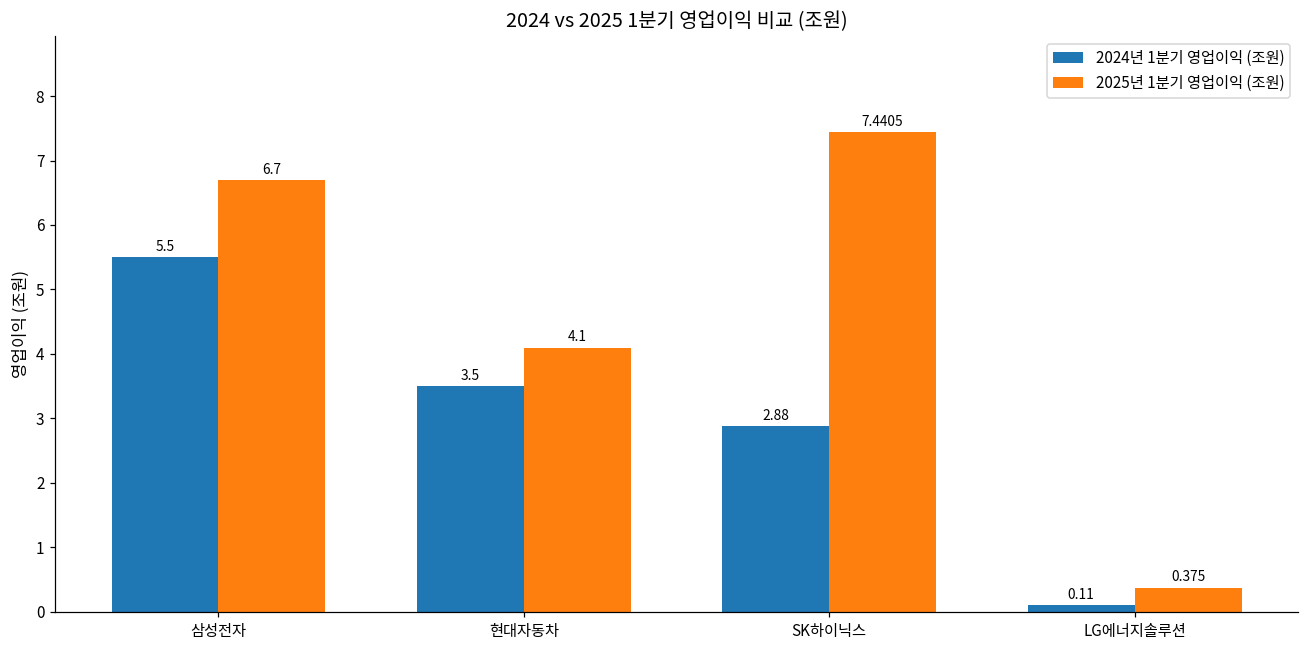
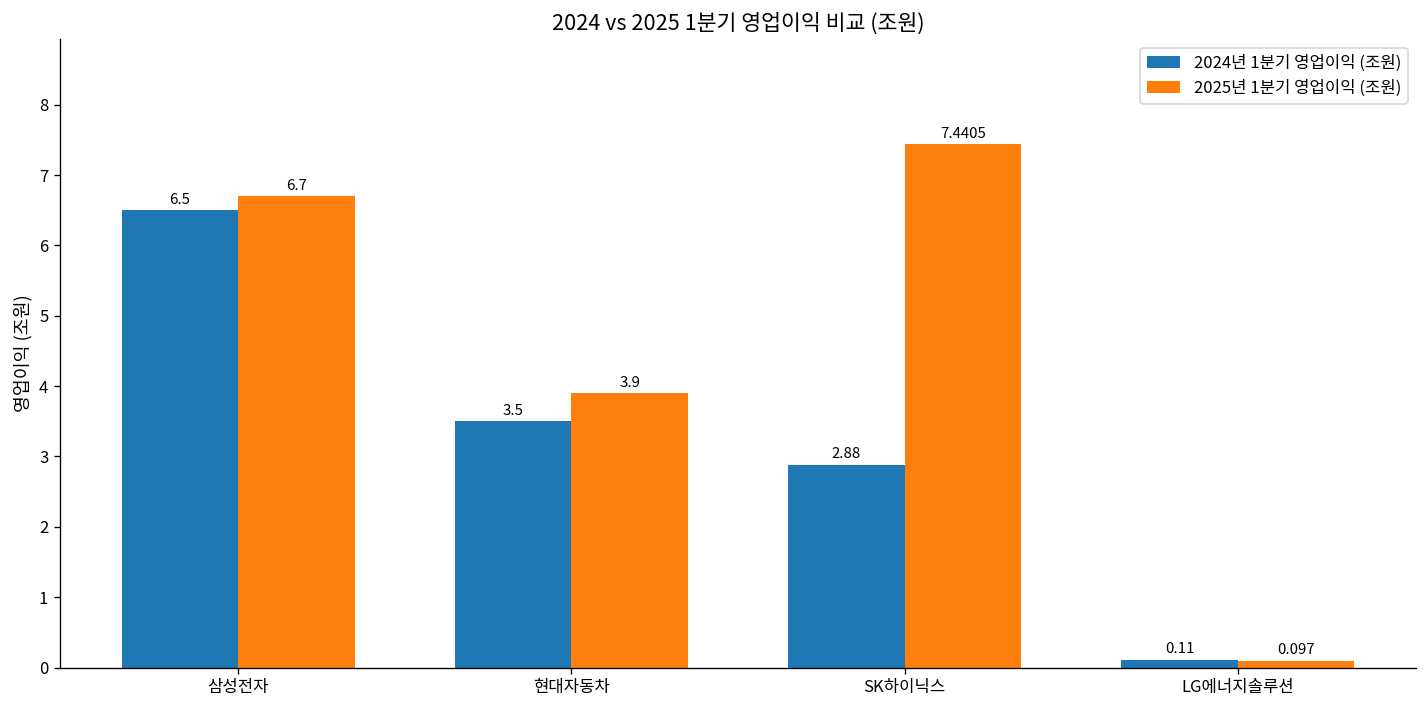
2024년 1분기 영업이익 (조원), 삼성전자: 5.5 -> 6.5
2025년 1분기 영업이익 (조원), 현대자동차: 4.1 -> 3.9
2025년 1분기 영업이익 (조원), LG에너지솔루션: 0.375 -> 0.097
